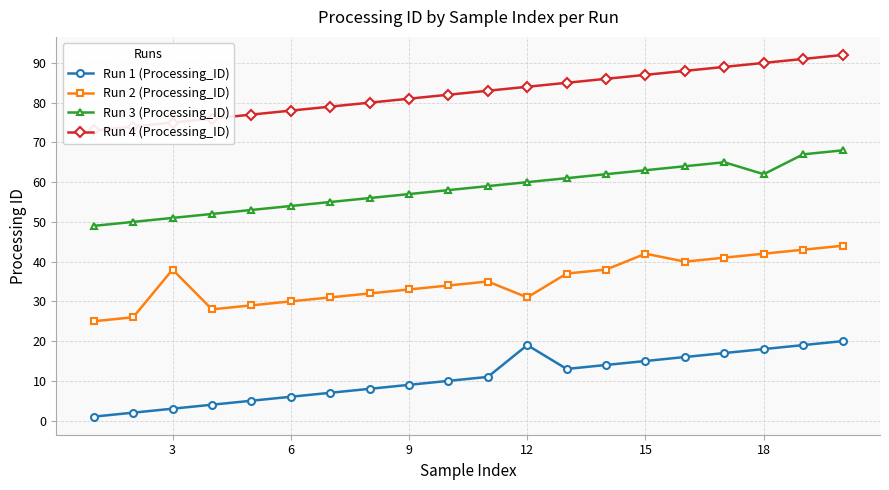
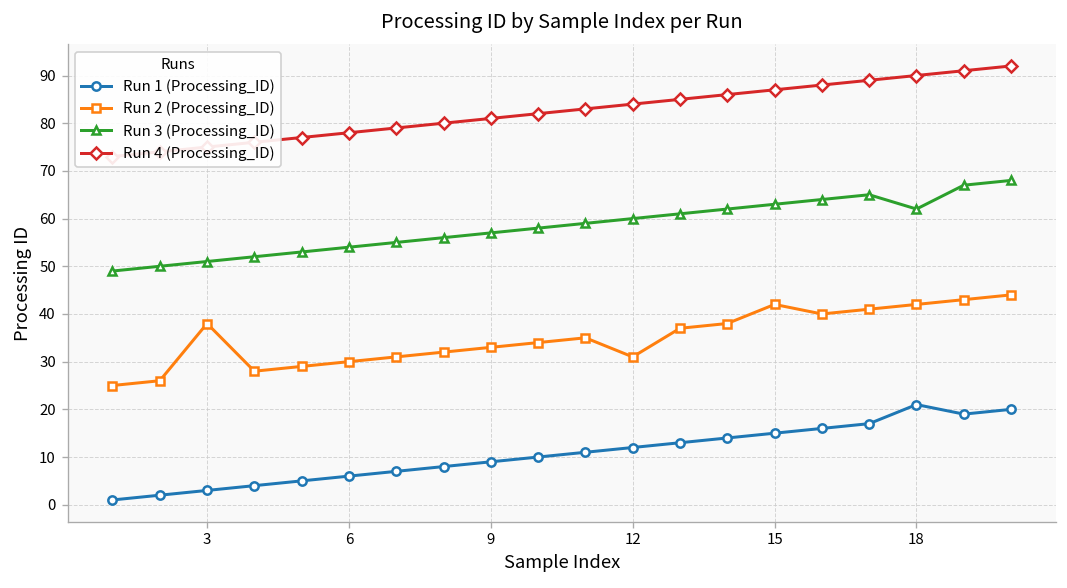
Run 1 (Processing_ID), 12: 19 -> 12
Run 1 (Processing_ID), 18: 18 -> 21
